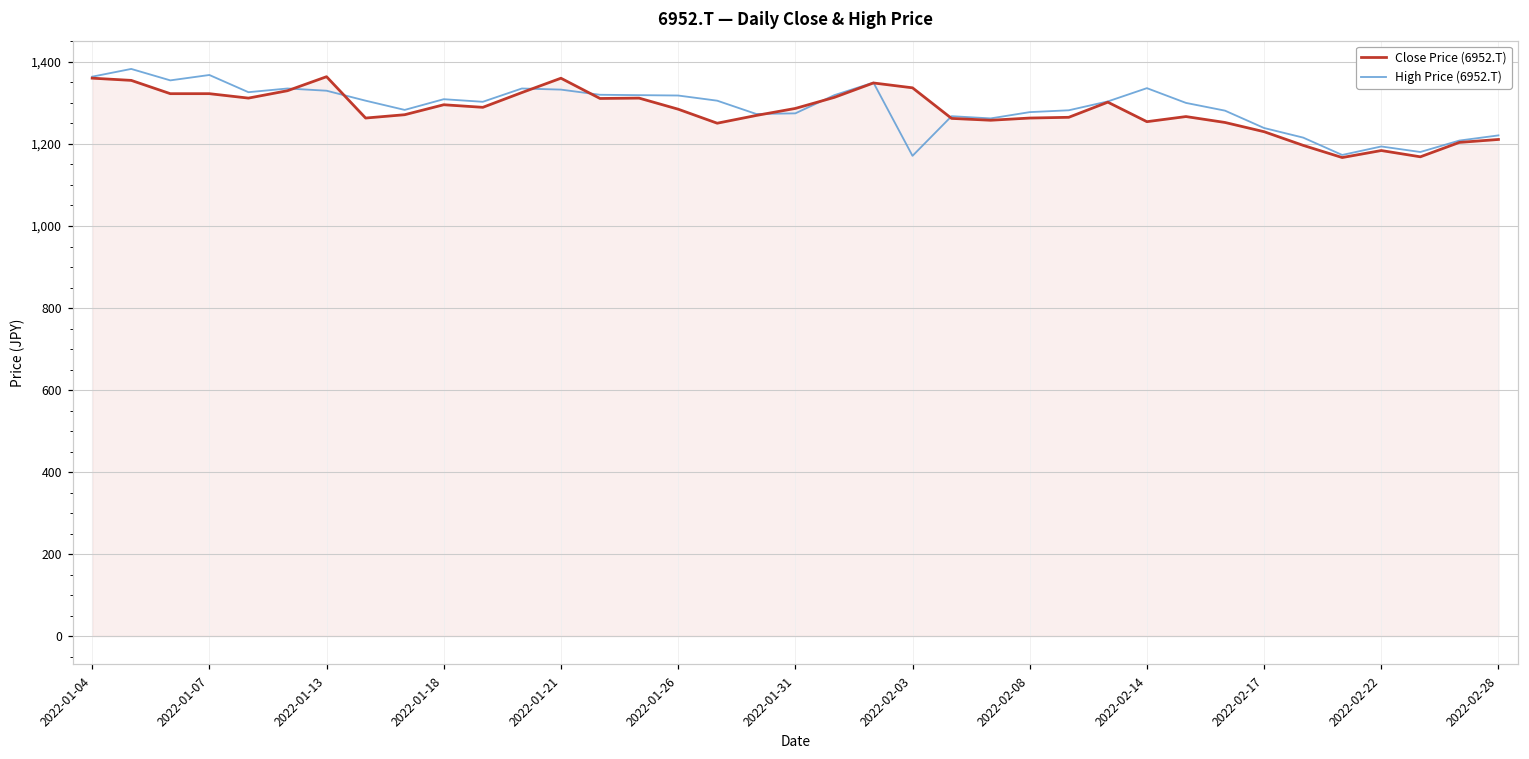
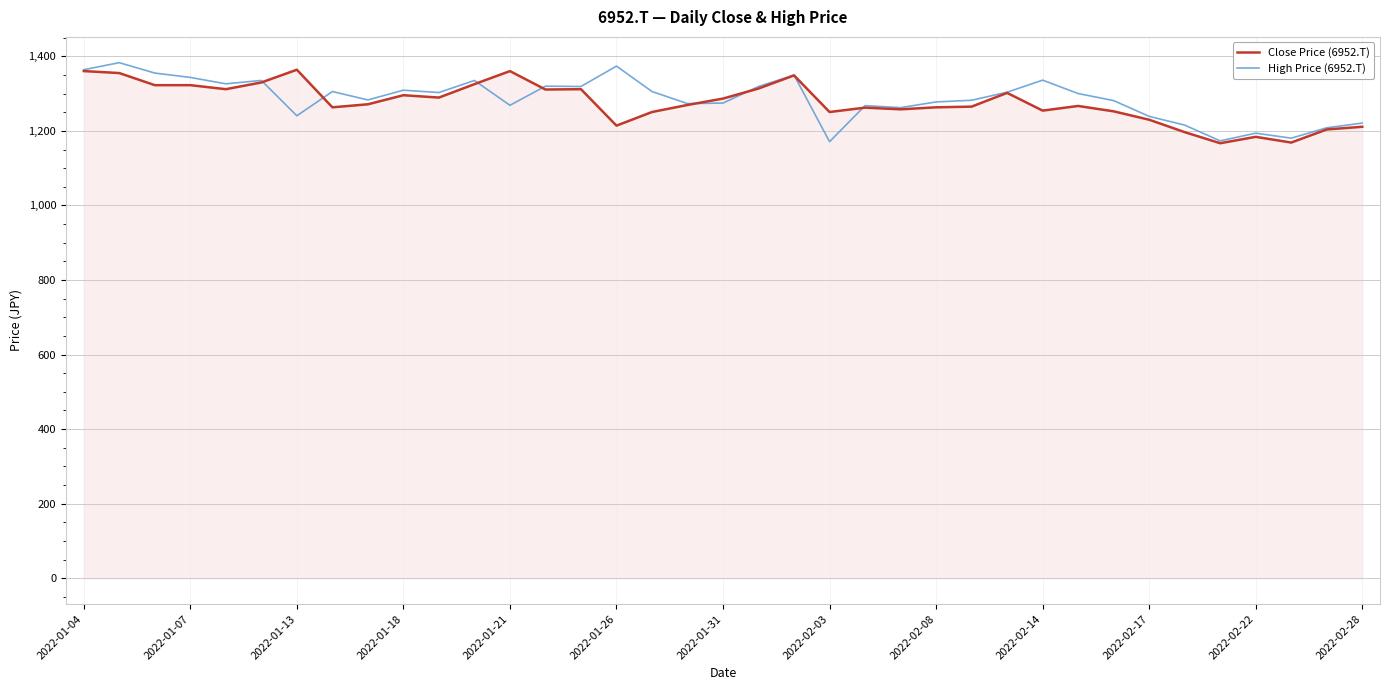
High Price (6952.T), 2022-01-07: 1,370 -> 1,340
High Price (6952.T), 2022-01-13: 1,330 -> 1,240
High Price (6952.T), 2022-01-21: 1,330 -> 1,270
Close Price (6952.T), 2022-01-26: 1,280 -> 1,210
High Price (6952.T), 2022-01-26: 1,320 -> 1,370
Close Price (6952.T), 2022-02-03: 1,340 -> 1,250
